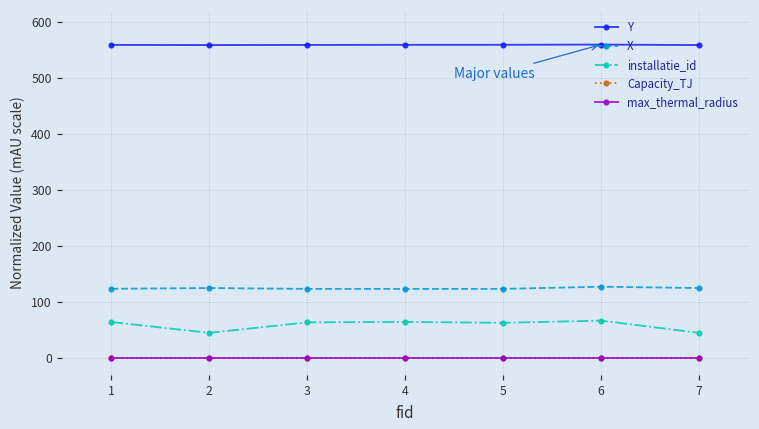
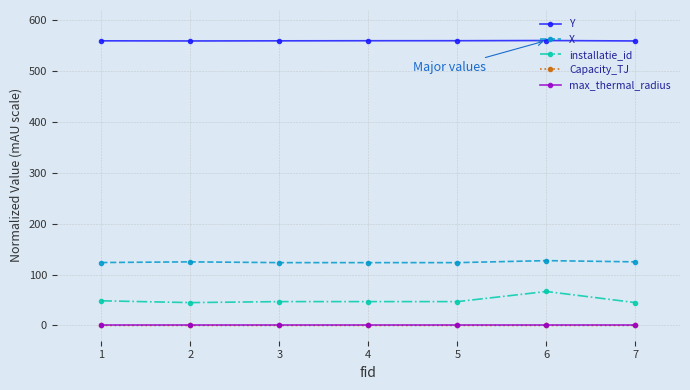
installatie_id, 1: 60 -> 50
installatie_id, 3: 60 -> 50
installatie_id, 4: 60 -> 50
installatie_id, 5: 60 -> 50
